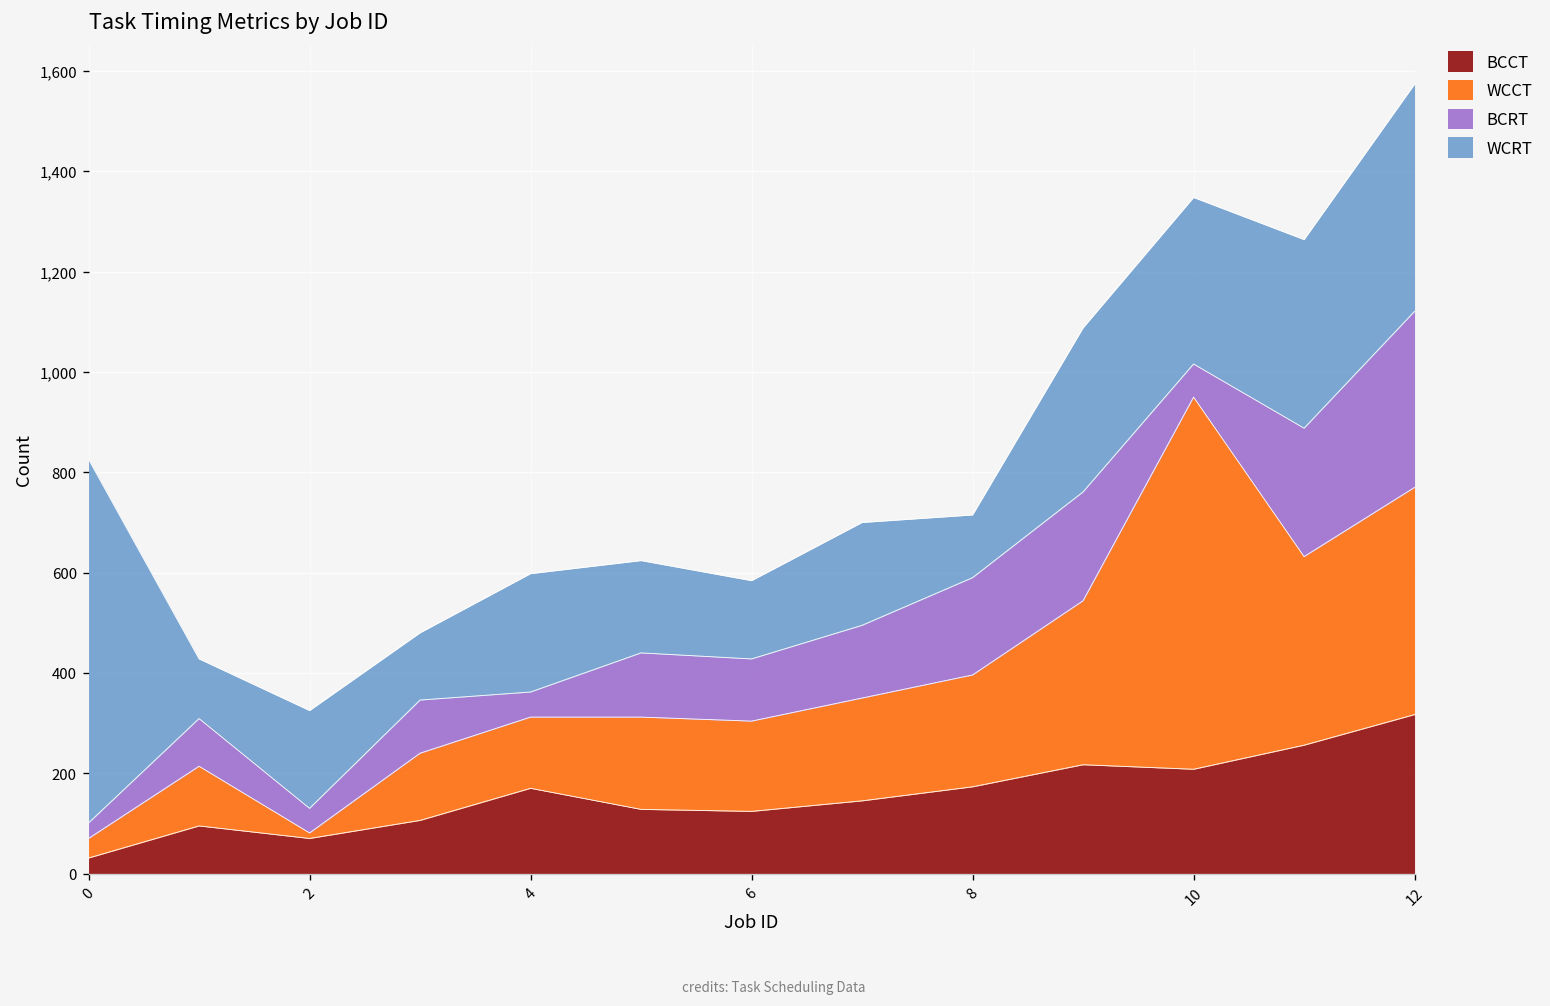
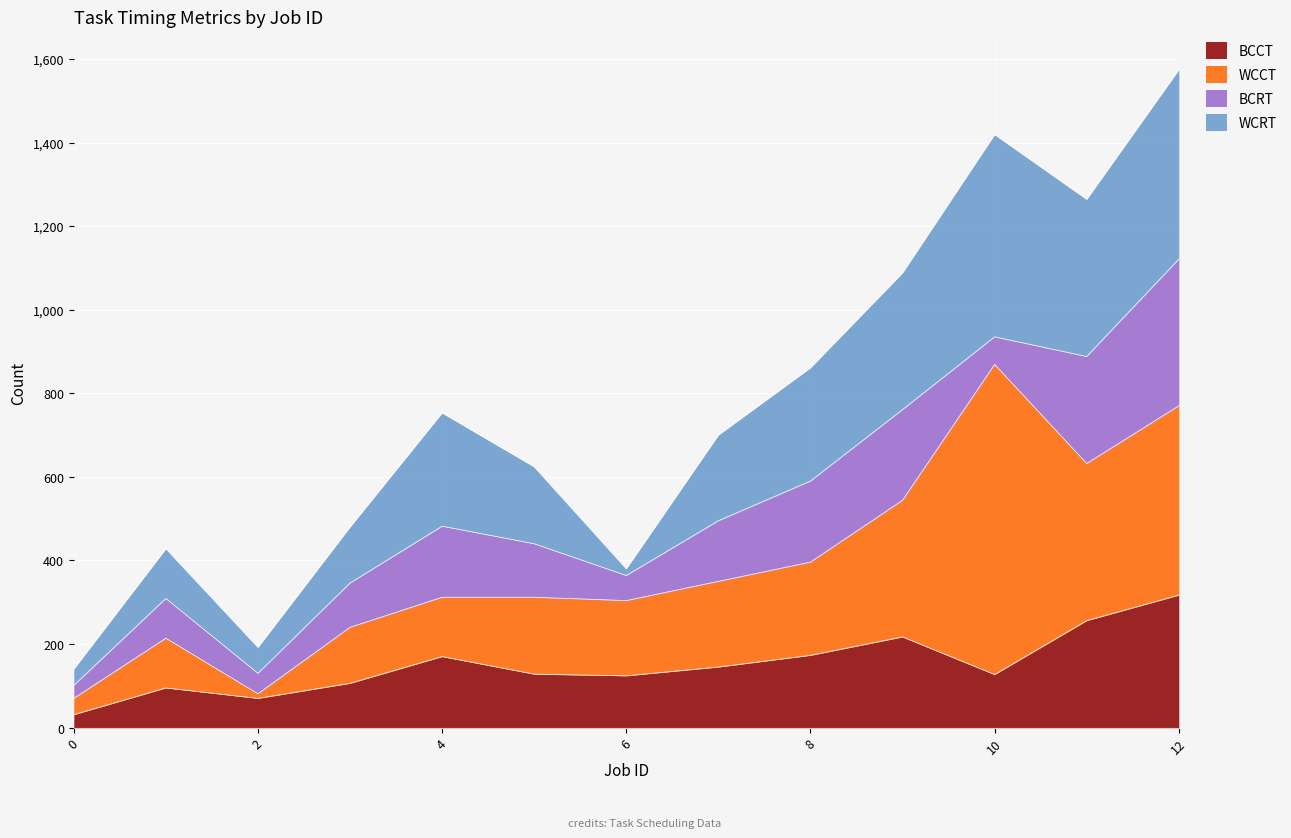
WCRT, 0: 730 -> 40
WCRT, 2: 200 -> 60
BCRT, 4: 50 -> 170
WCRT, 4: 240 -> 270
BCRT, 6: 120 -> 60
WCRT, 6: 160 -> 20
WCRT, 8: 130 -> 270
BCCT, 10: 210 -> 130
WCRT, 10: 330 -> 480
